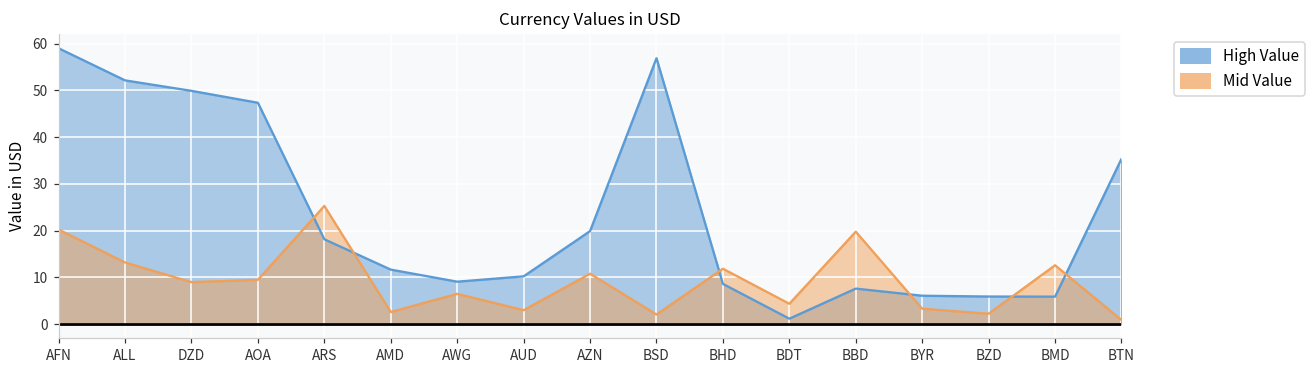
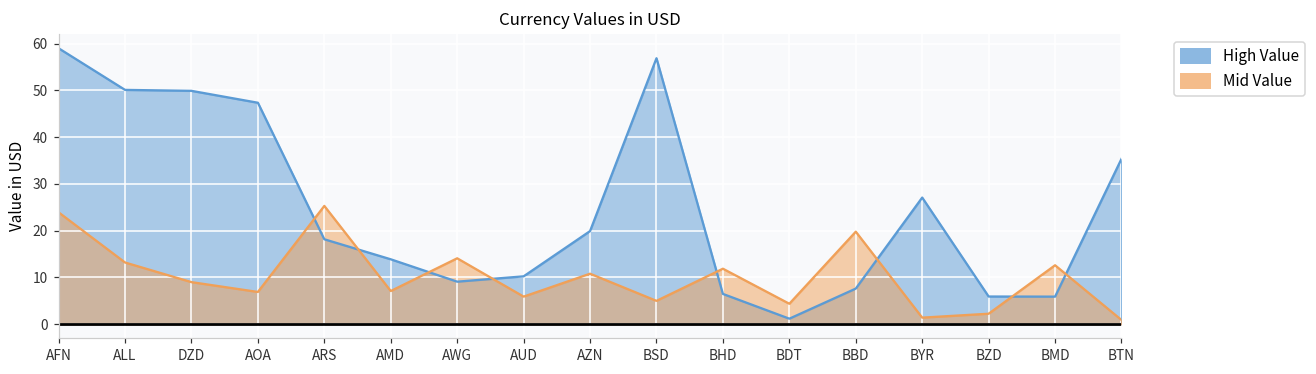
Mid Value, AFN: 20 -> 24
High Value, ALL: 52 -> 50
Mid Value, AOA: 10 -> 7
High Value, AMD: 12 -> 14
Mid Value, AMD: 3 -> 7
Mid Value, AWG: 7 -> 14
Mid Value, AUD: 3 -> 6
Mid Value, BSD: 2 -> 5
High Value, BHD: 9 -> 6
High Value, BYR: 6 -> 27
Mid Value, BYR: 3 -> 1
